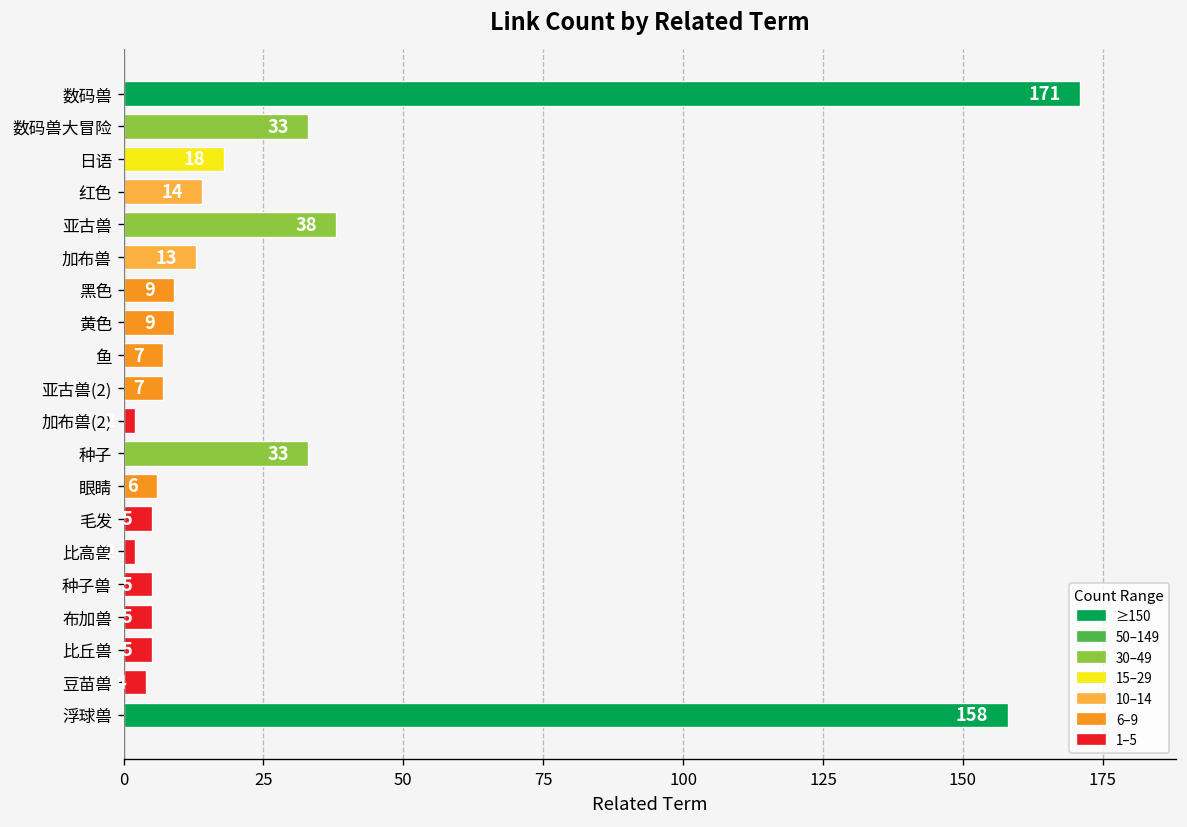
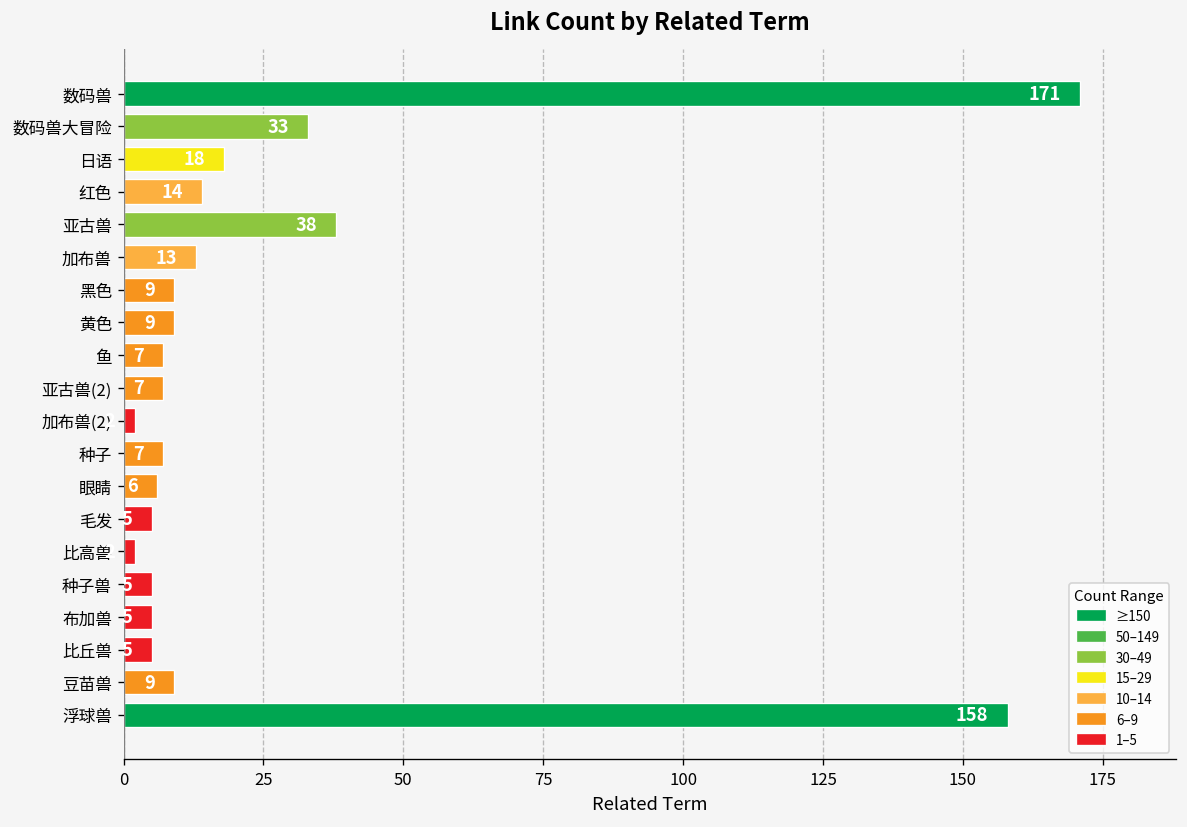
种子: 33 -> 7
豆苗兽: 4 -> 9
